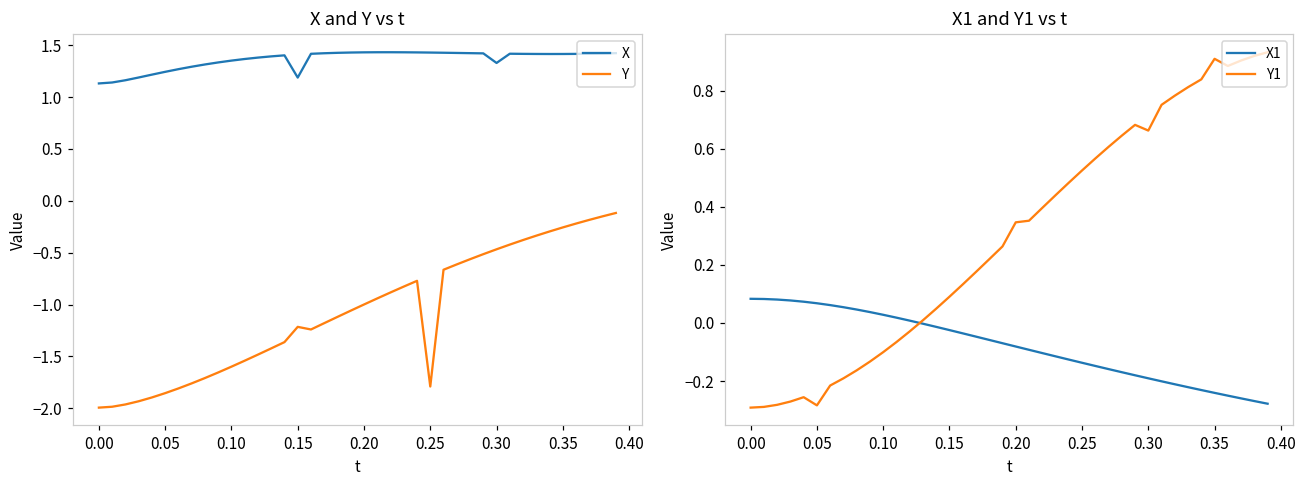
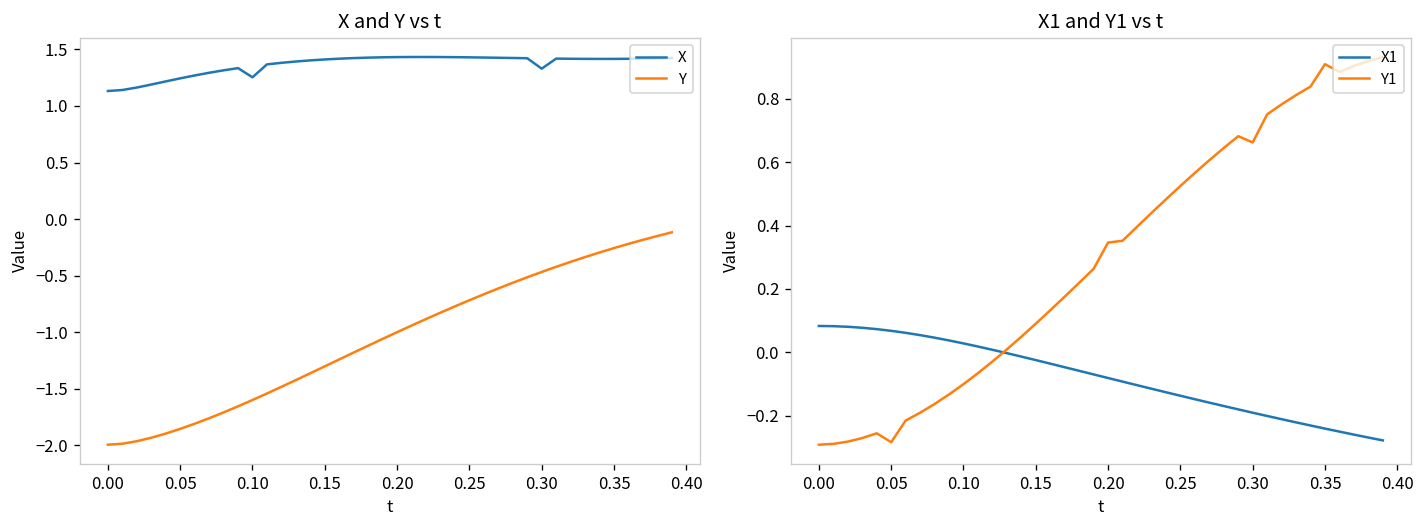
X and Y vs t, X, 0.10: 1.4 -> 1.3
X and Y vs t, X, 0.15: 1.2 -> 1.4
X and Y vs t, Y, 0.15: -1.2 -> -1.3
X and Y vs t, Y, 0.25: -1.8 -> -0.7
